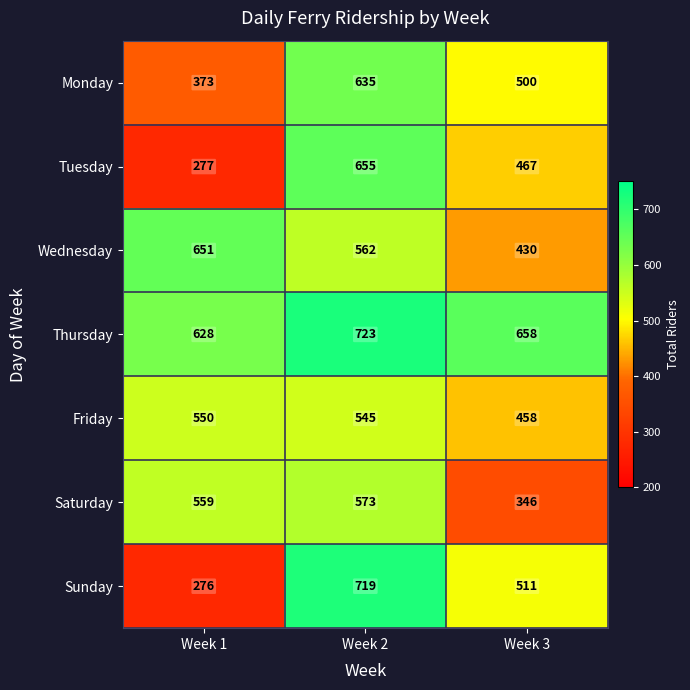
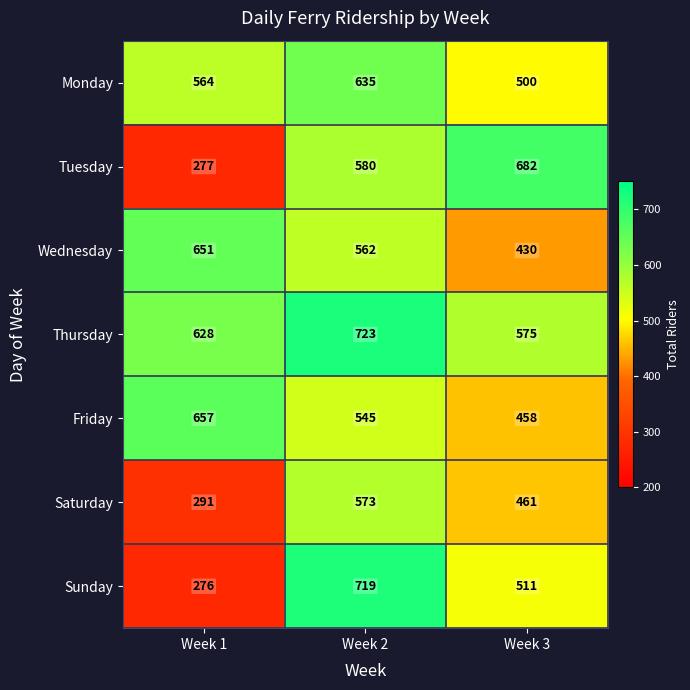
Monday, Week 1: 373 -> 564
Tuesday, Week 2: 655 -> 580
Tuesday, Week 3: 467 -> 682
Thursday, Week 3: 658 -> 575
Friday, Week 1: 550 -> 657
Saturday, Week 1: 559 -> 291
Saturday, Week 3: 346 -> 461
